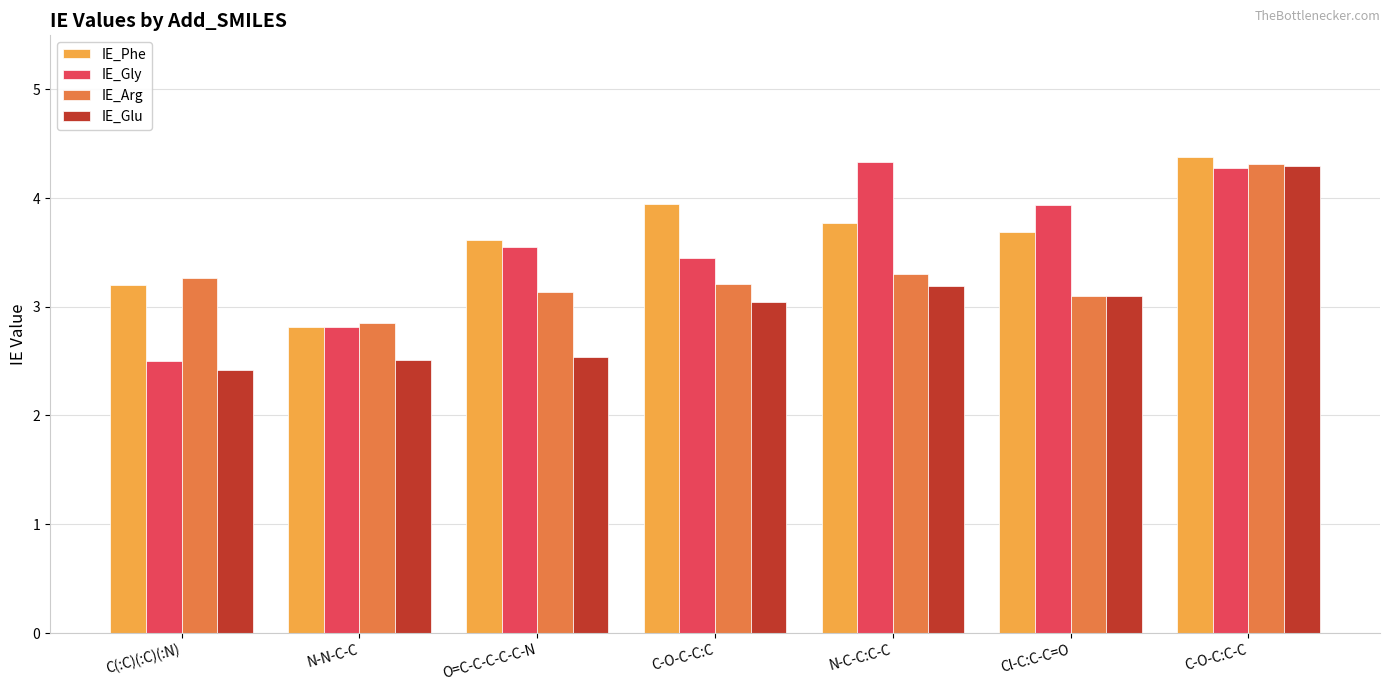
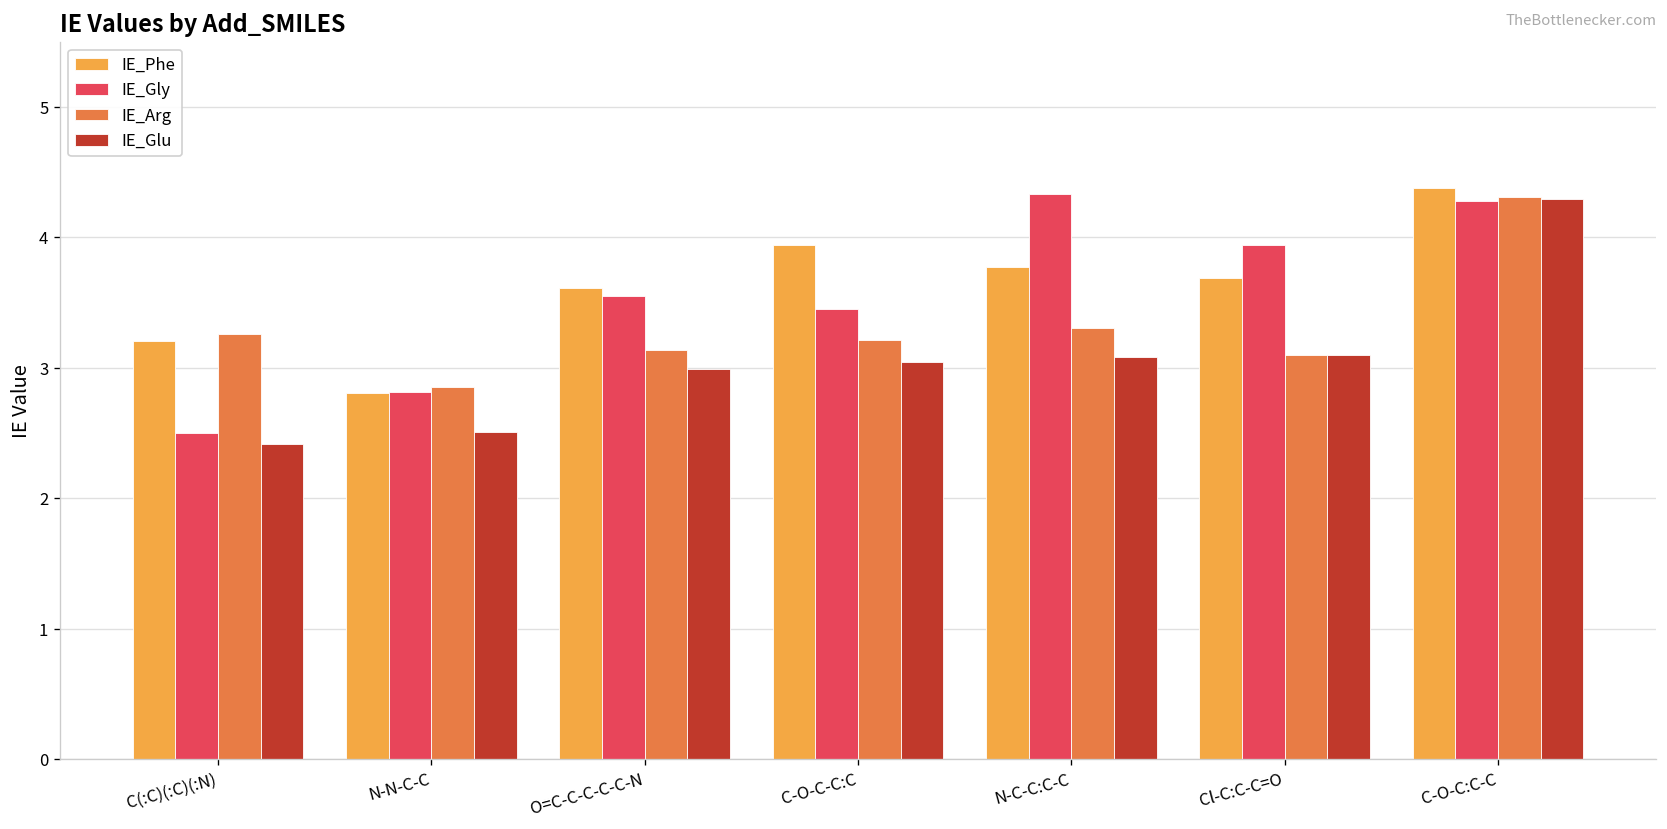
IE_Glu, O=C-C-C-C-C-N: 2.54 -> 2.99
IE_Glu, N-C-C:C-C: 3.19 -> 3.08
